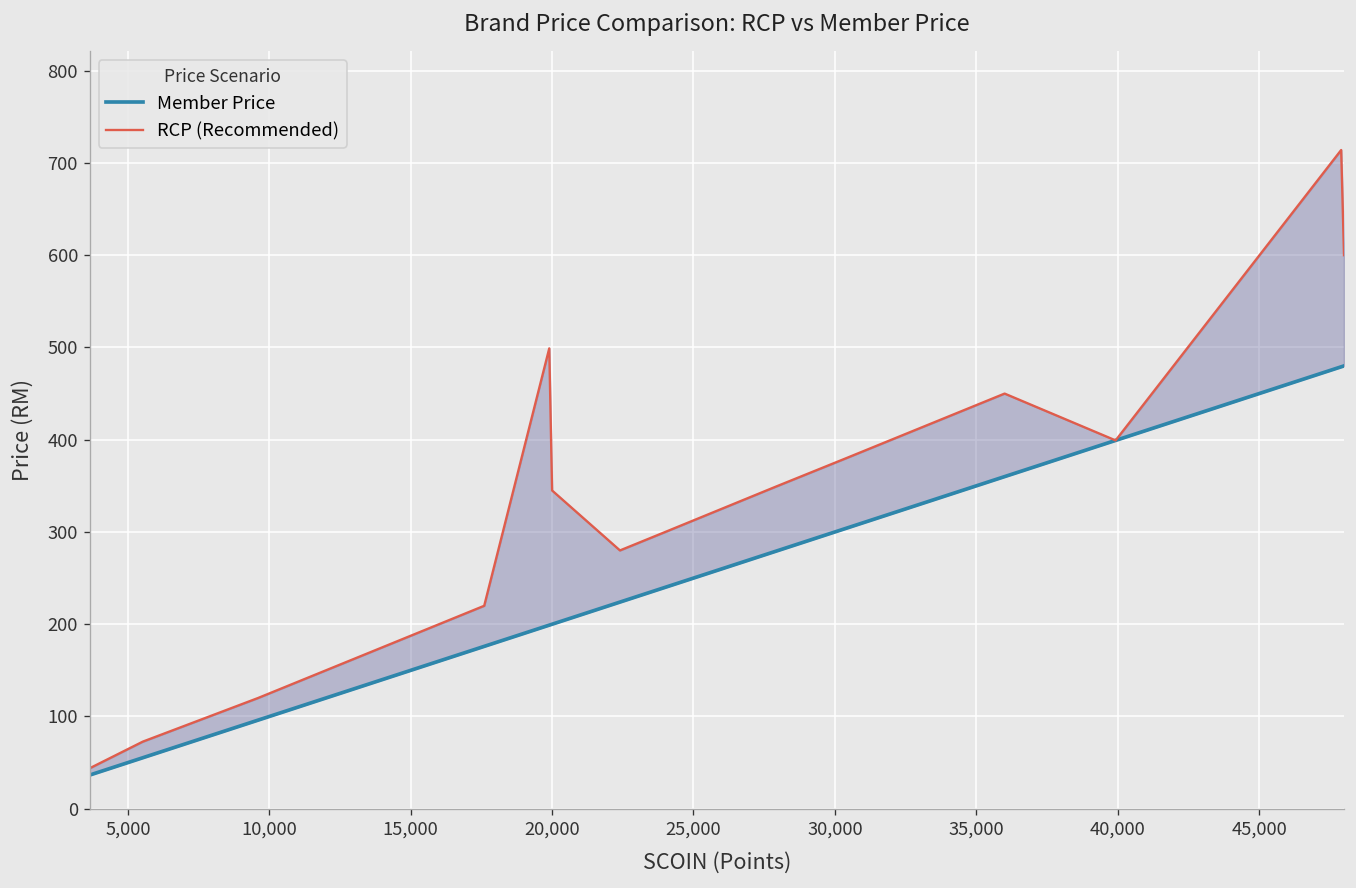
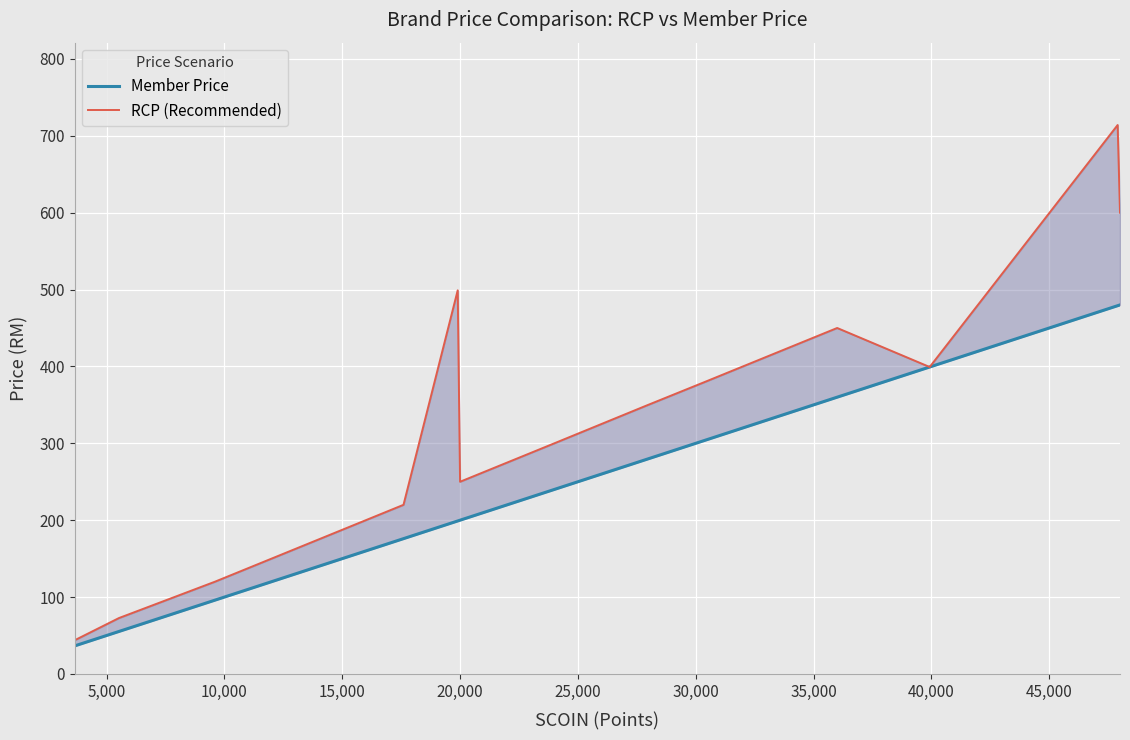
RCP (Recommended), 20,000: 350 -> 250
